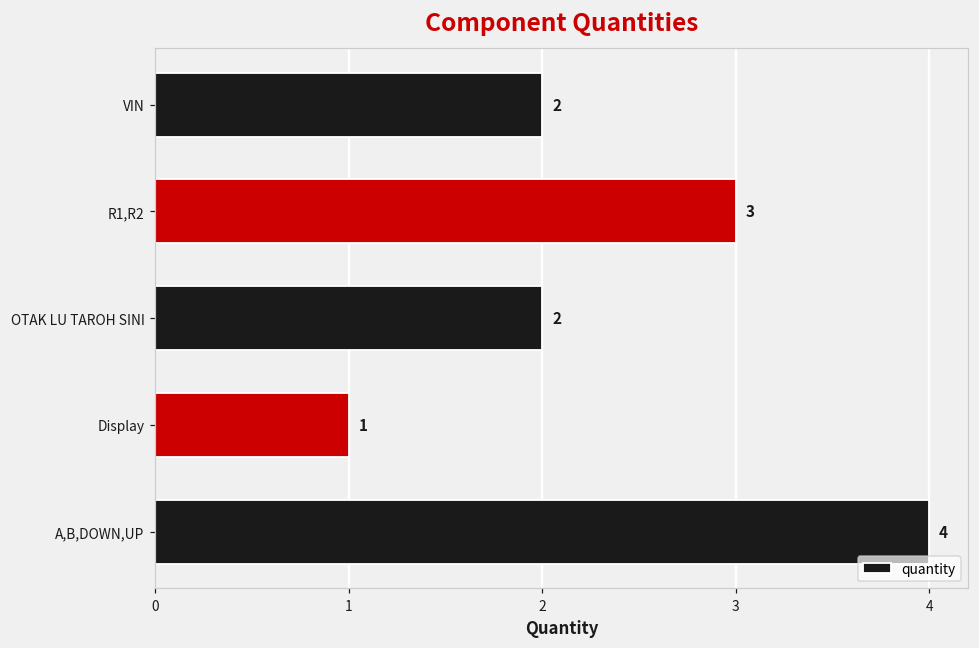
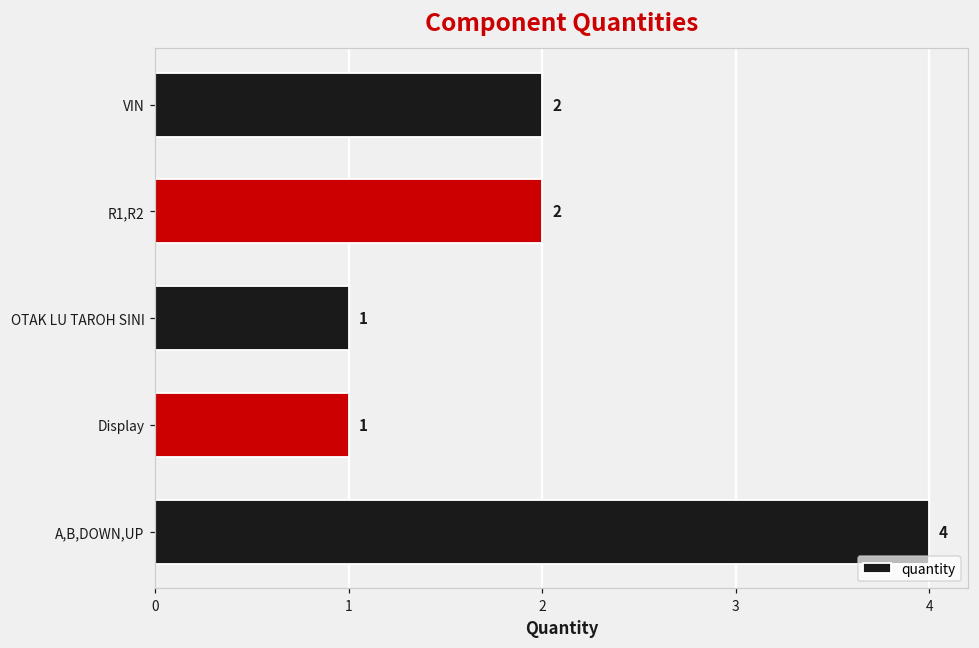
R1,R2: 3 -> 2
OTAK LU TAROH SINI: 2 -> 1
